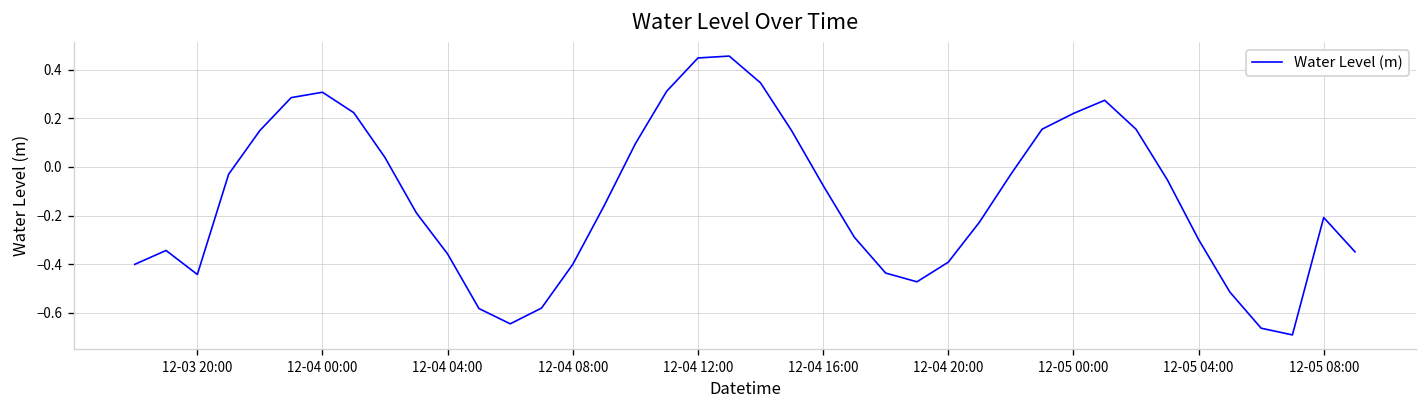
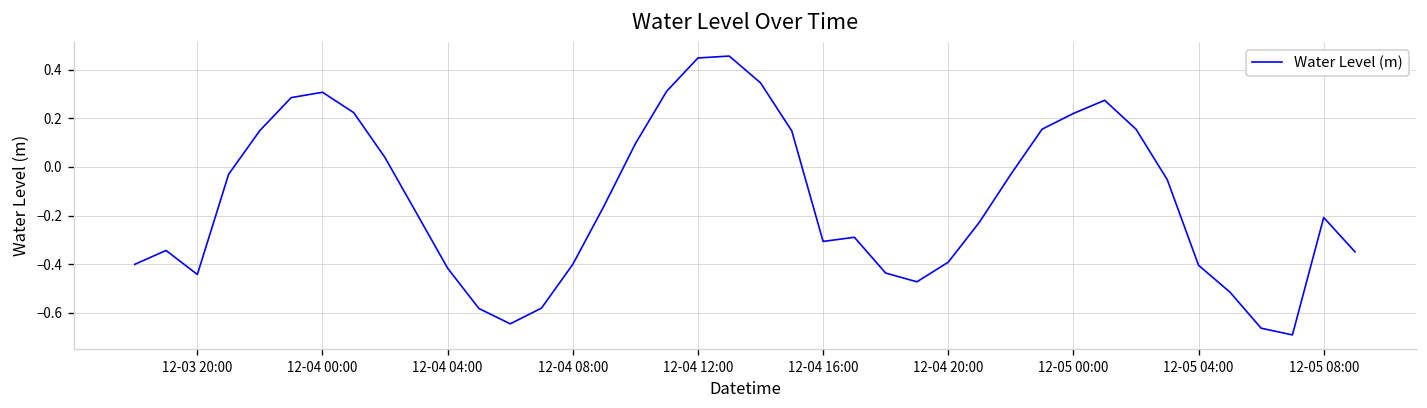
12-04 04:00: -0.36 -> -0.42
12-04 16:00: -0.08 -> -0.31
12-05 04:00: -0.30 -> -0.40
